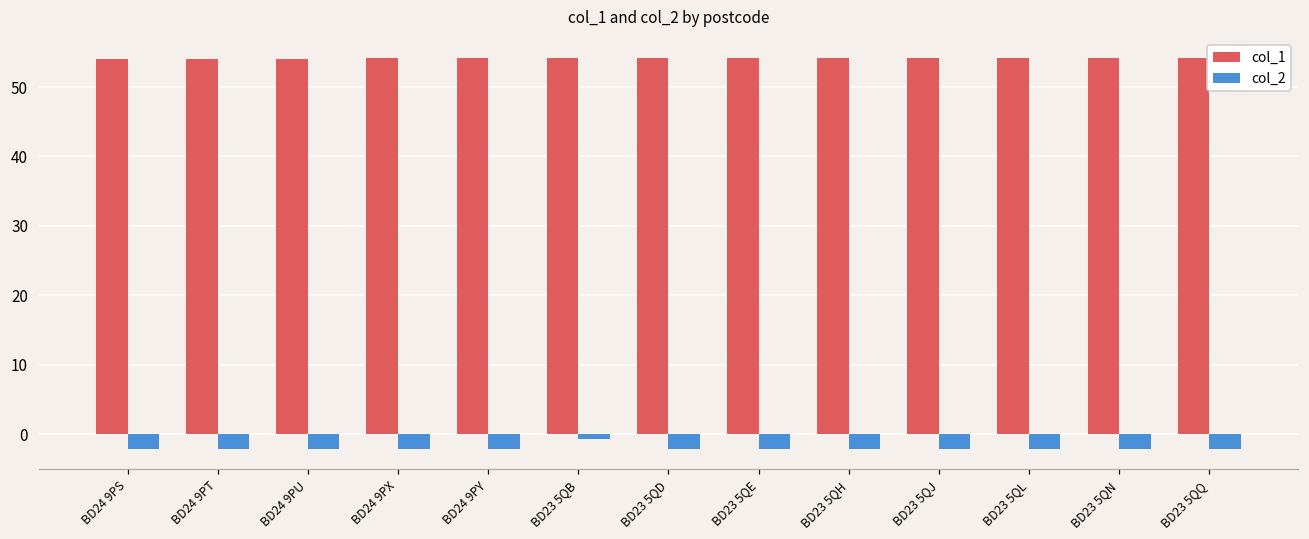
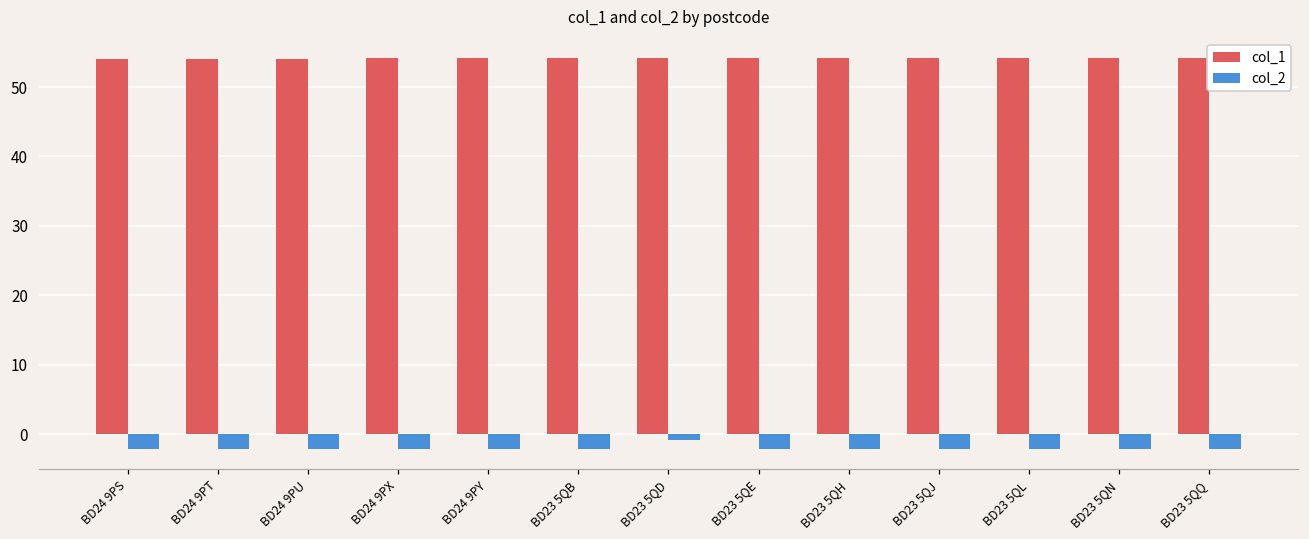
col_2, BD23 5QB: -1 -> -2
col_2, BD23 5QD: -2 -> -1
